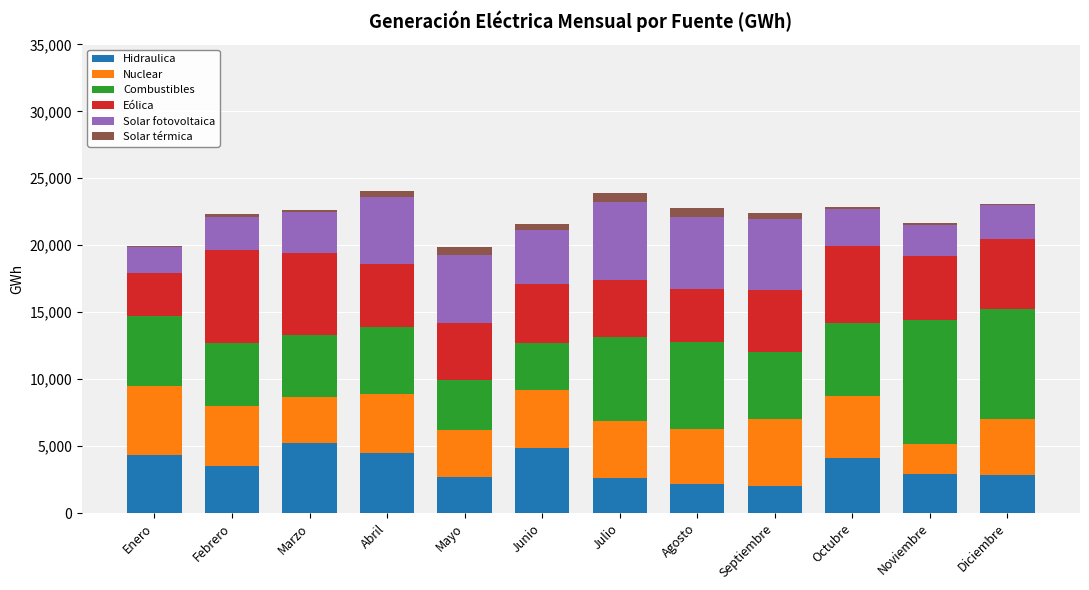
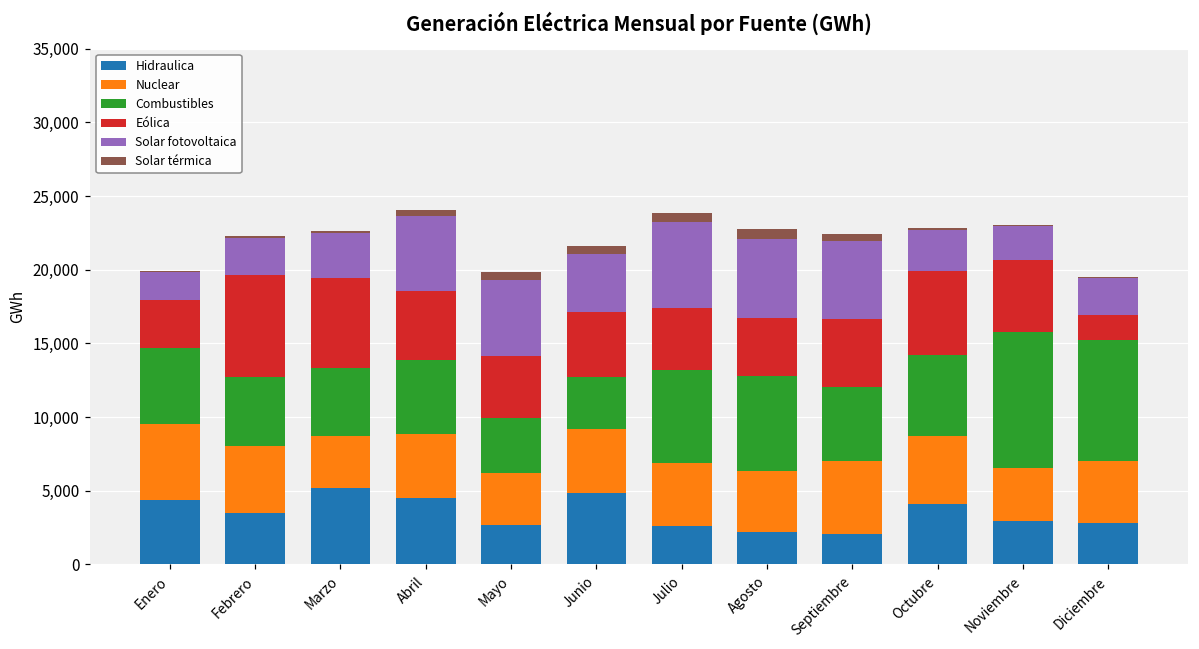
Nuclear, Noviembre: 2,200 -> 3,600
Eólica, Diciembre: 5,300 -> 1,700
